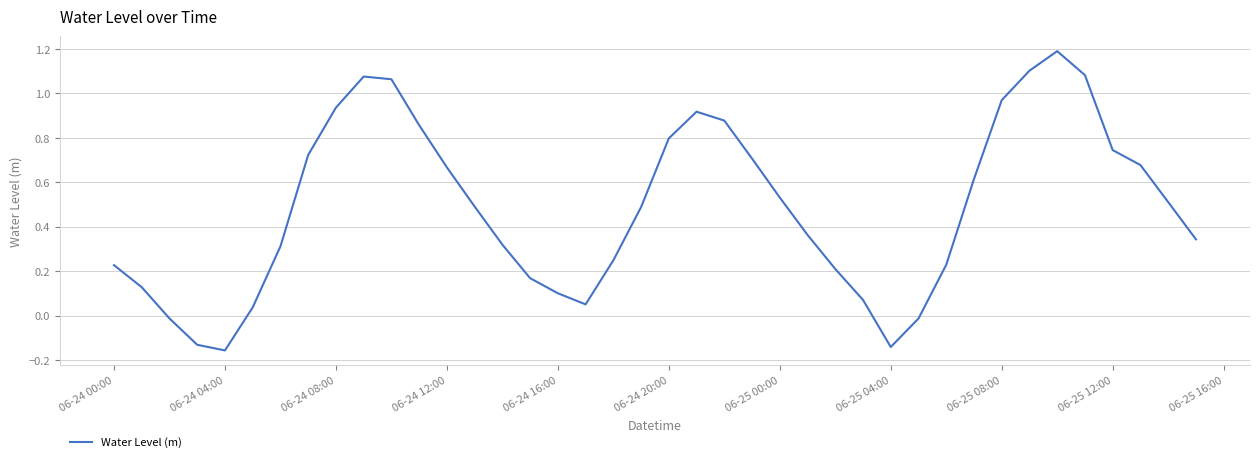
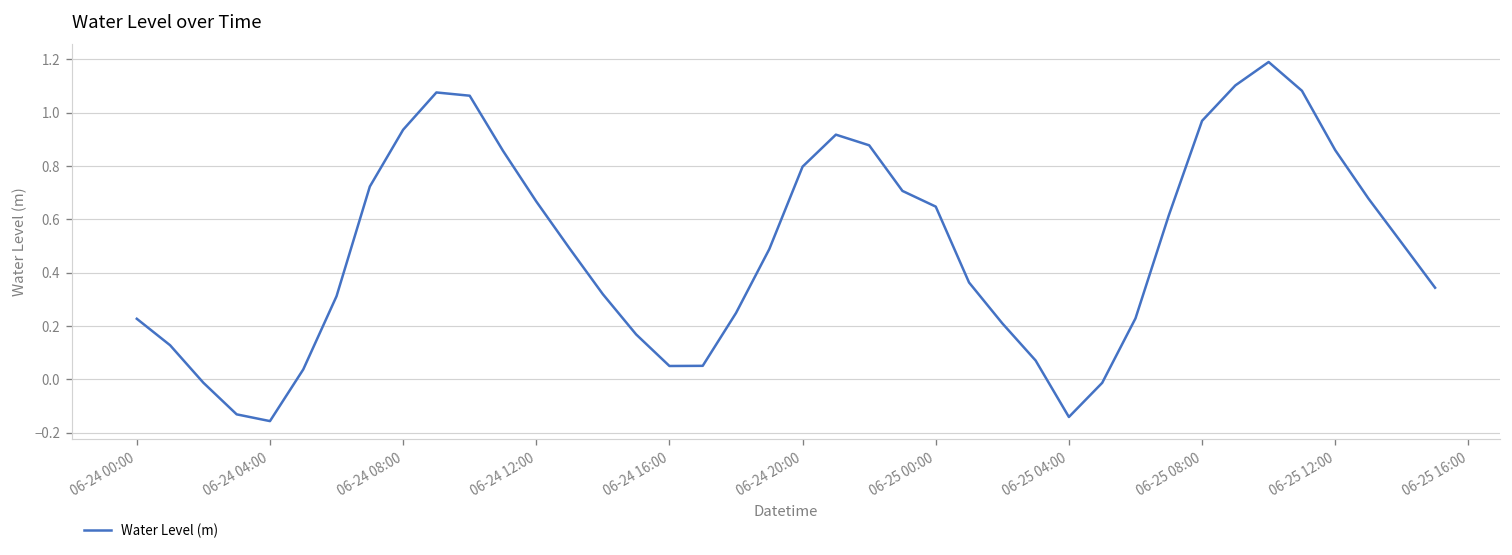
06-24 16:00: 0.10 -> 0.05
06-25 00:00: 0.53 -> 0.65
06-25 12:00: 0.74 -> 0.86
